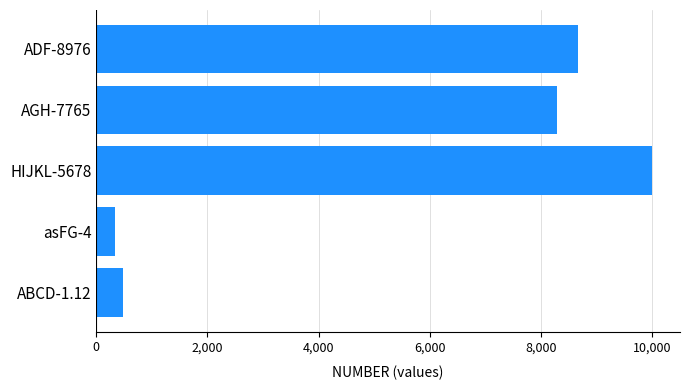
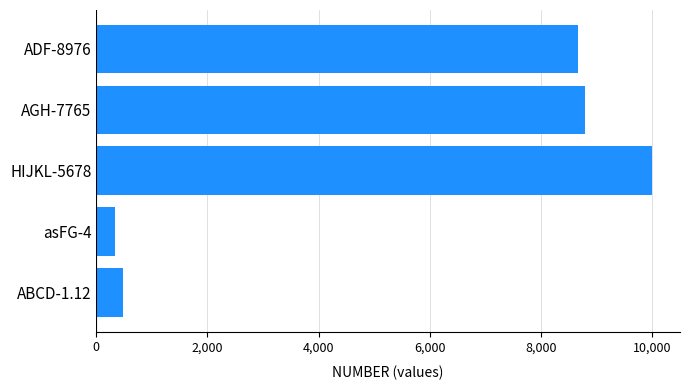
AGH-7765: 8,300 -> 8,800
